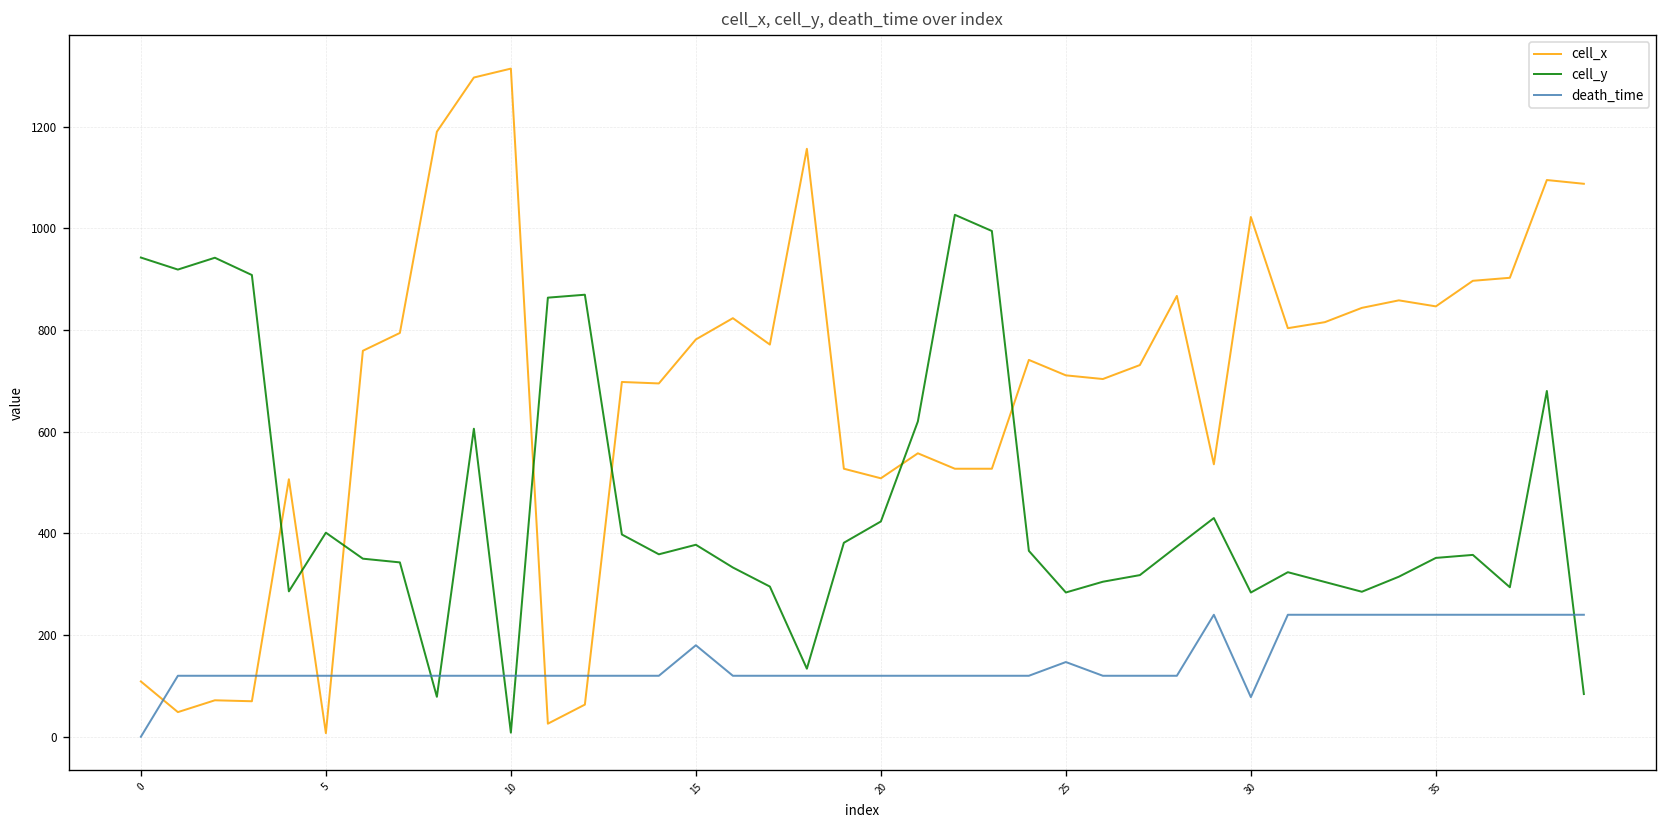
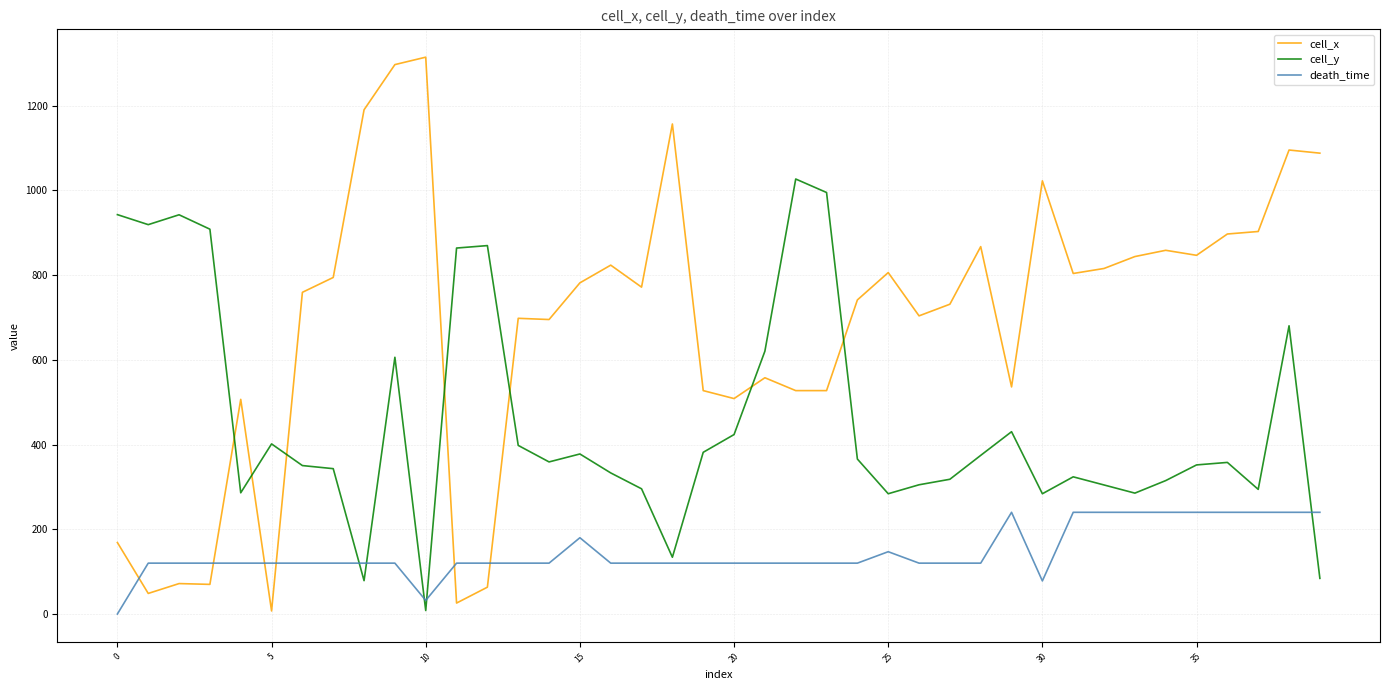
cell_x, 0: 110 -> 170
death_time, 10: 120 -> 30
cell_x, 25: 710 -> 810
